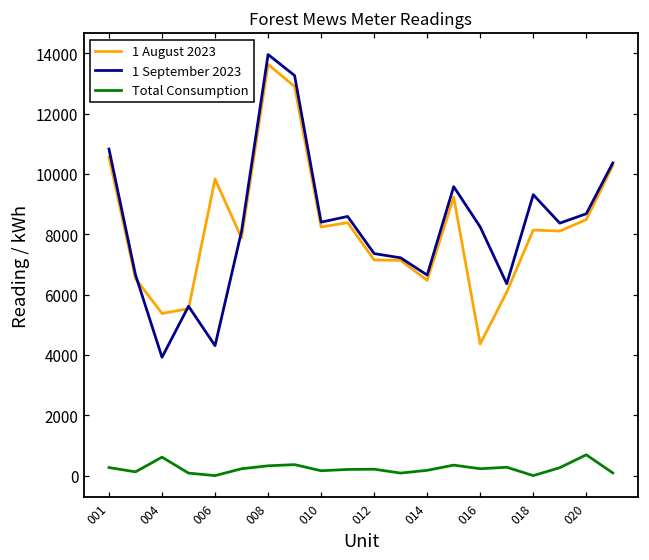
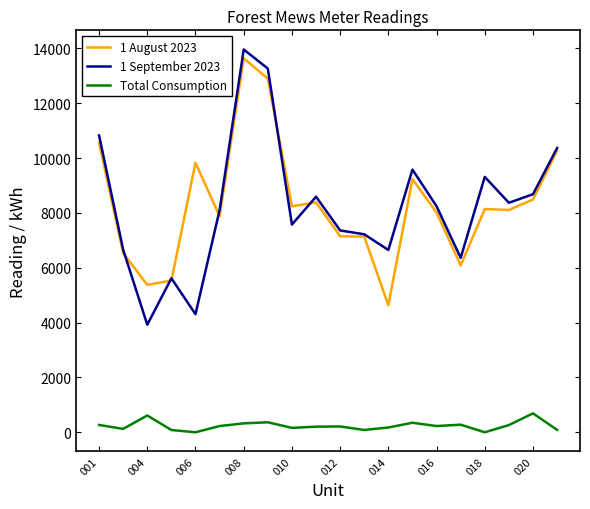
1 September 2023, 010: 8400 -> 7600
1 August 2023, 014: 6500 -> 4600
1 August 2023, 016: 4400 -> 8000
